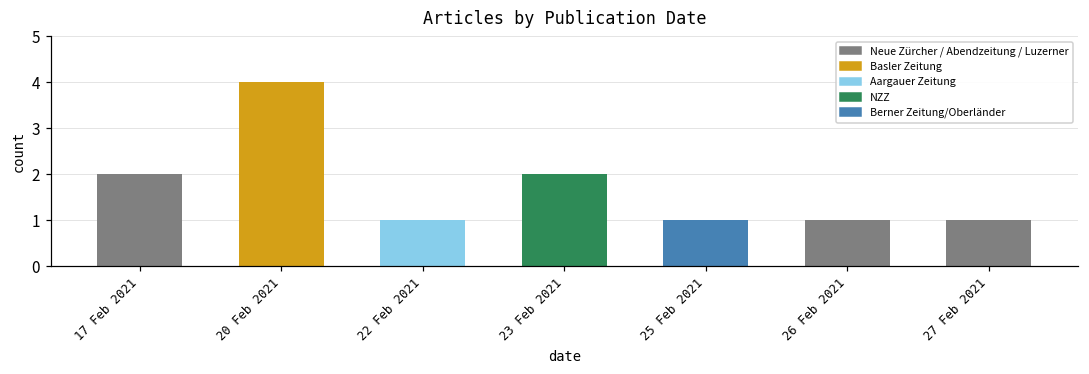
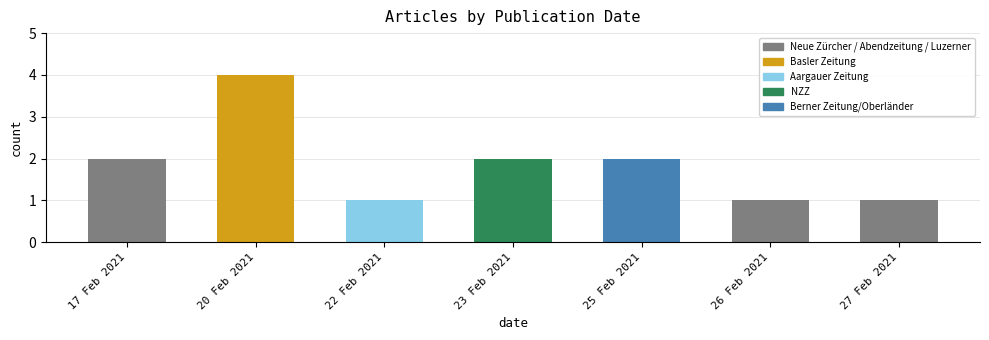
25 Feb 2021: 1 -> 2
